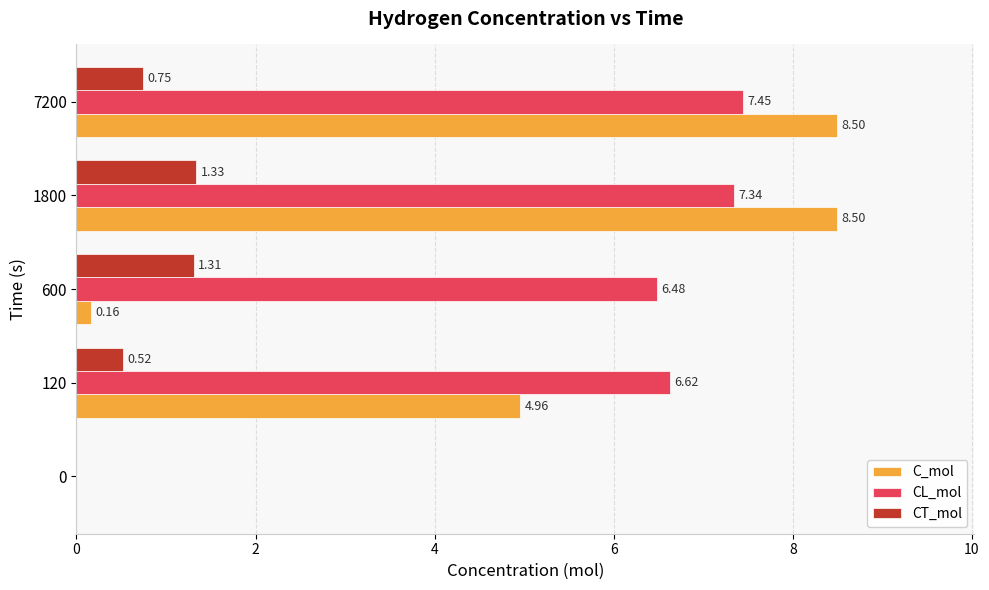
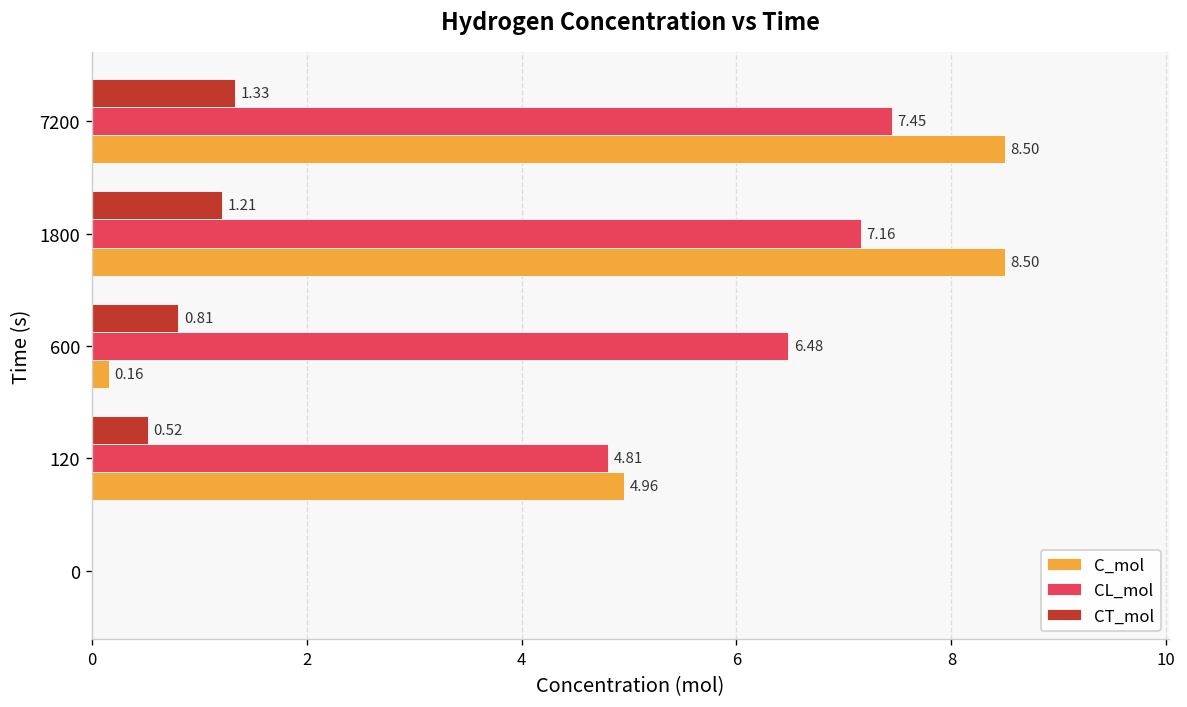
CT_mol, 7200: 0.75 -> 1.33
CT_mol, 1800: 1.33 -> 1.21
CL_mol, 1800: 7.34 -> 7.16
CT_mol, 600: 1.31 -> 0.81
CL_mol, 120: 6.62 -> 4.81
